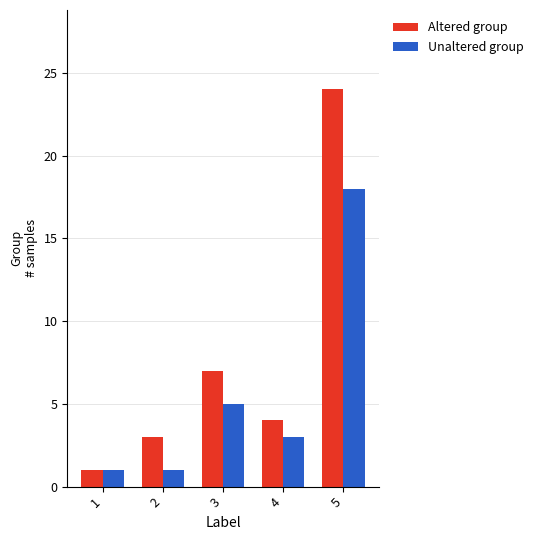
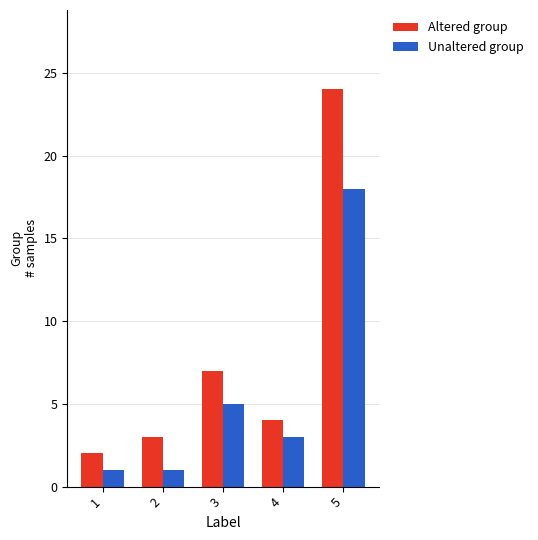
Altered group, 1: 1 -> 2
